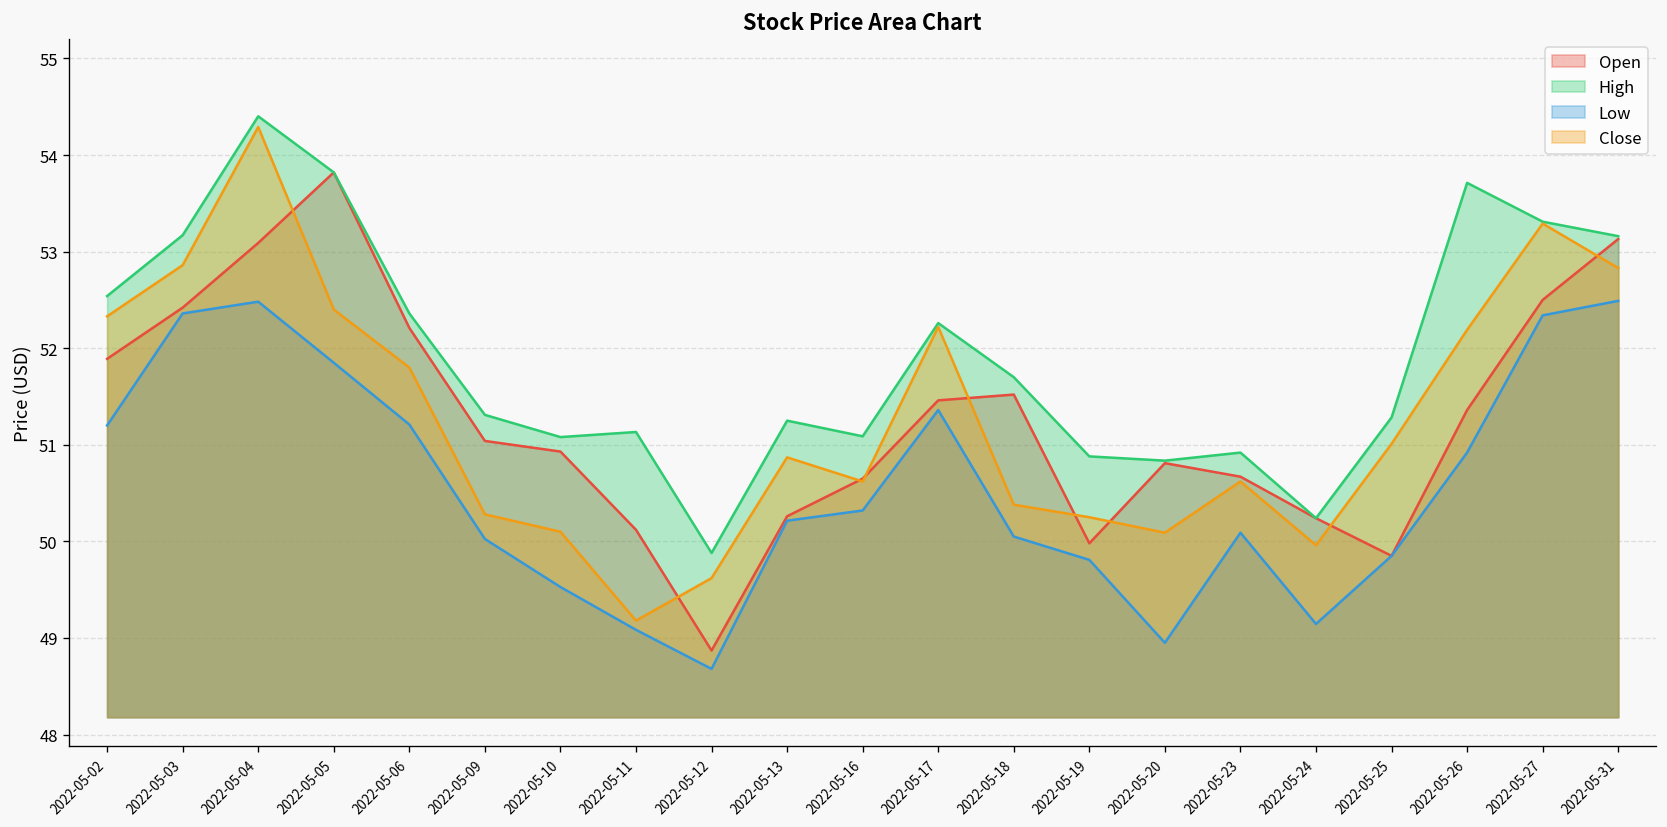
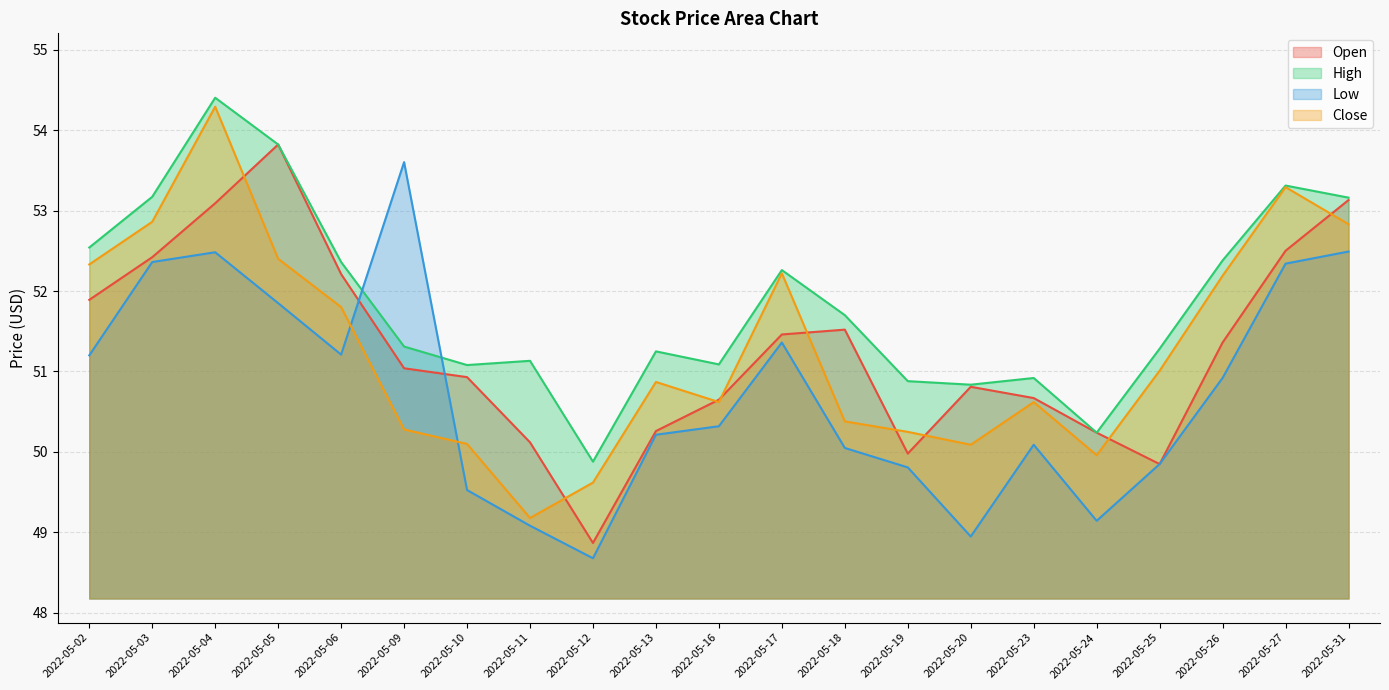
Low, 2022-05-09: 50.0 -> 53.6
High, 2022-05-26: 53.7 -> 52.4
